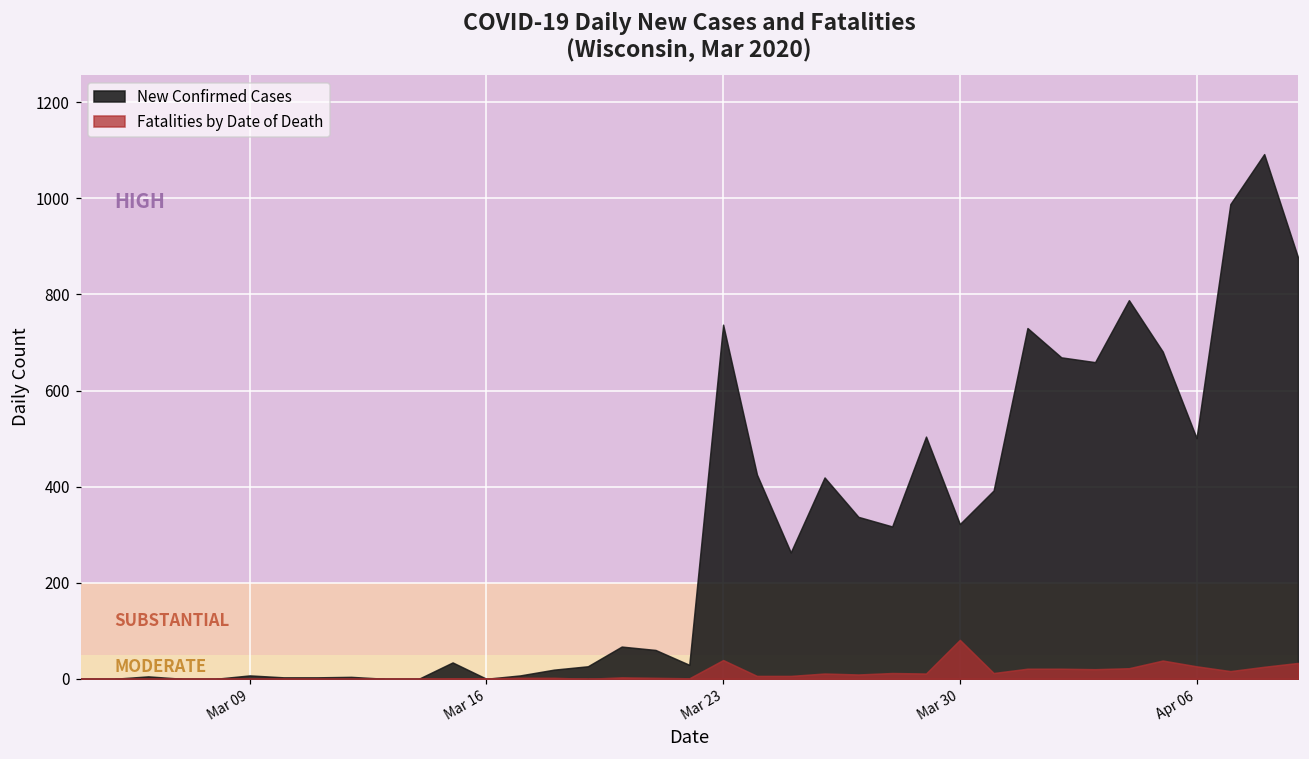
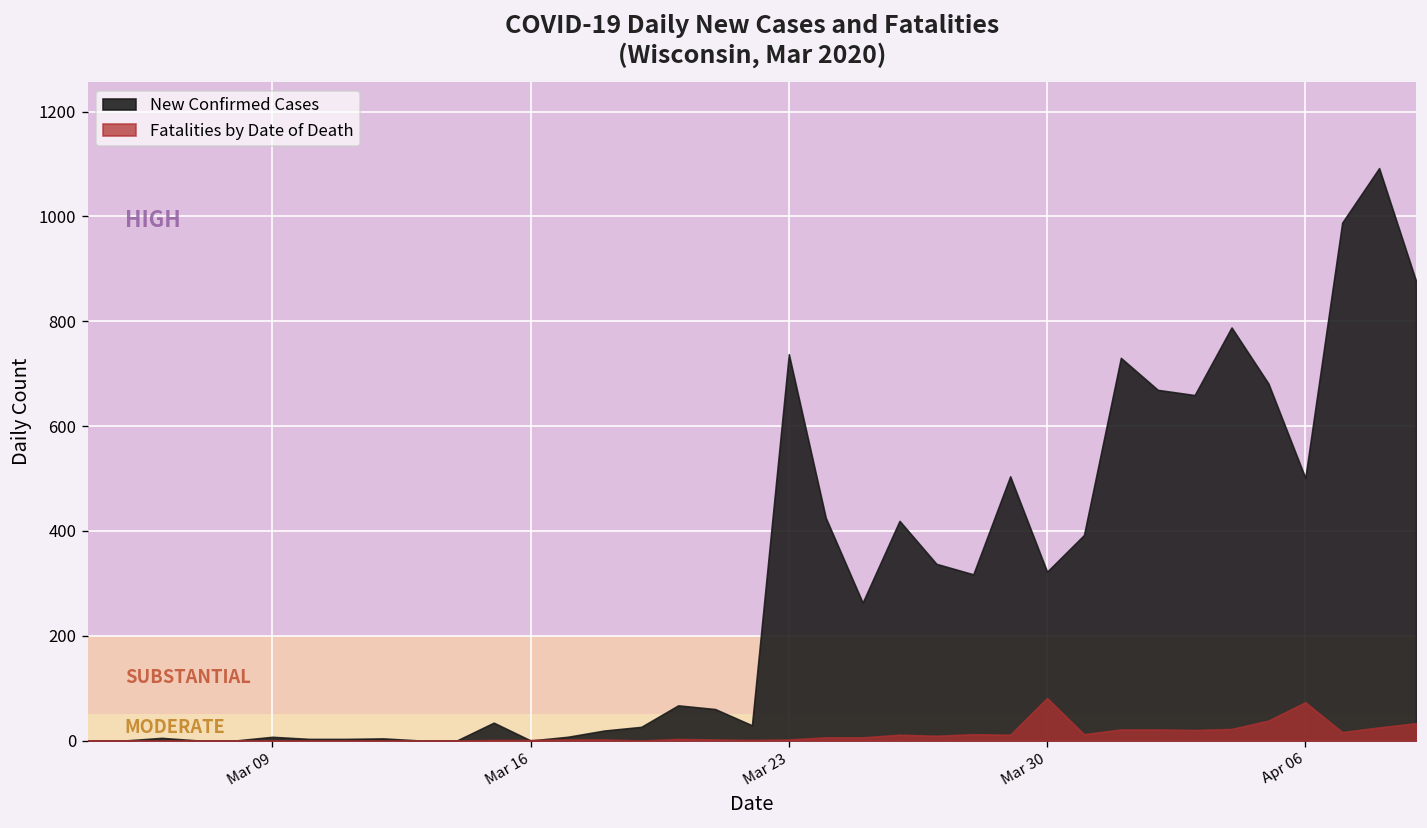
Fatalities by Date of Death, Mar 23: 40 -> 0
Fatalities by Date of Death, Apr 06: 30 -> 70
